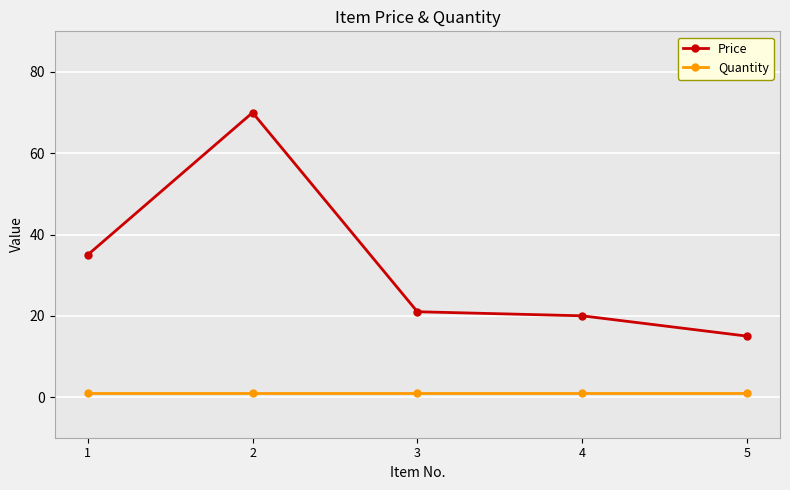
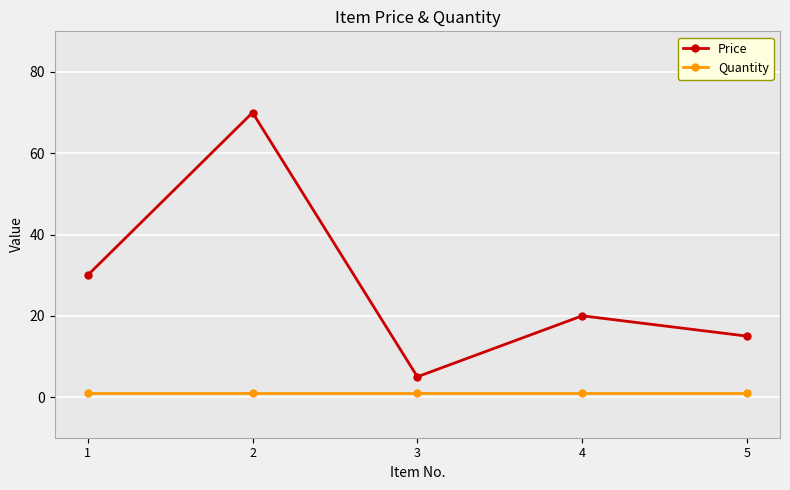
Price, 1: 35 -> 30
Price, 3: 21 -> 5
